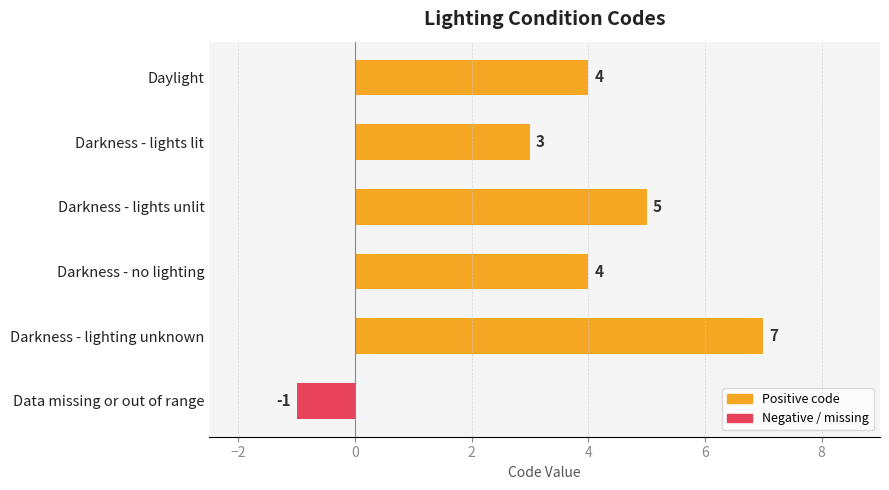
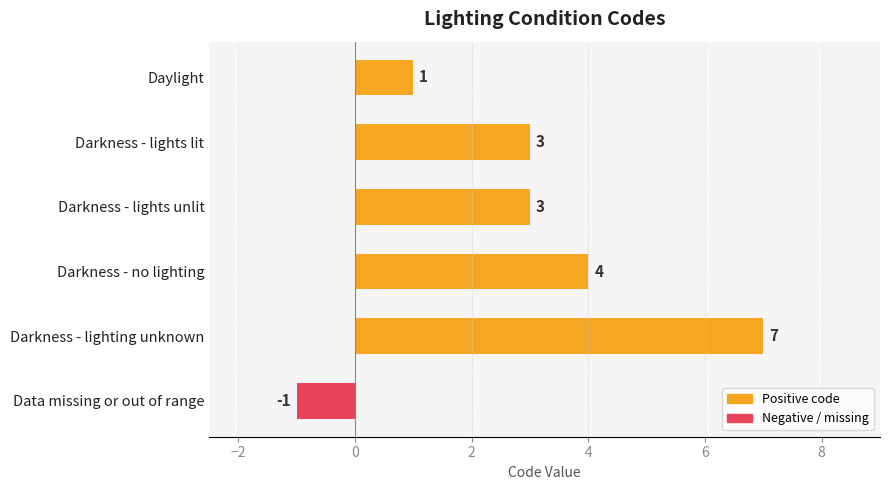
Daylight: 4 -> 1
Darkness - lights unlit: 5 -> 3
